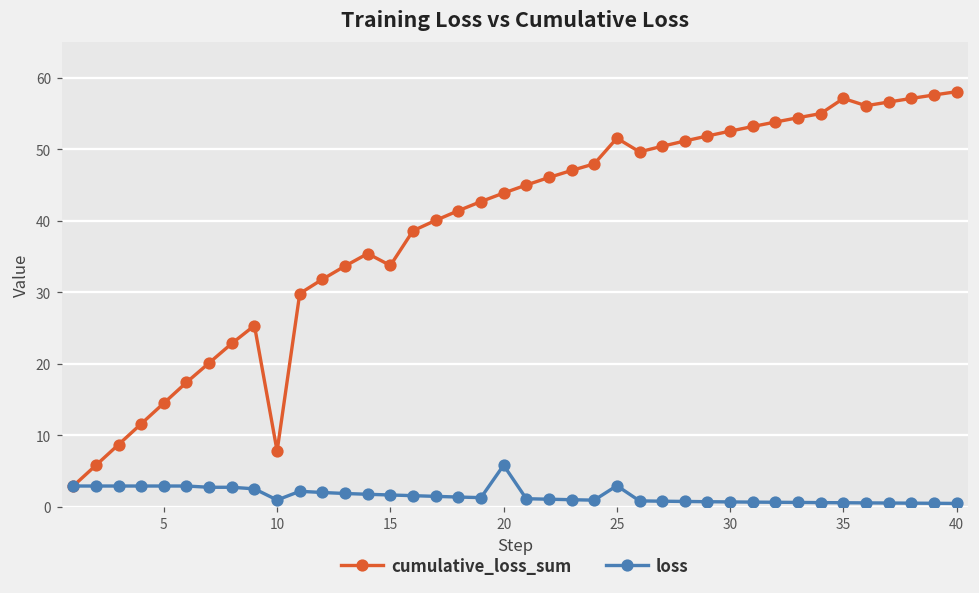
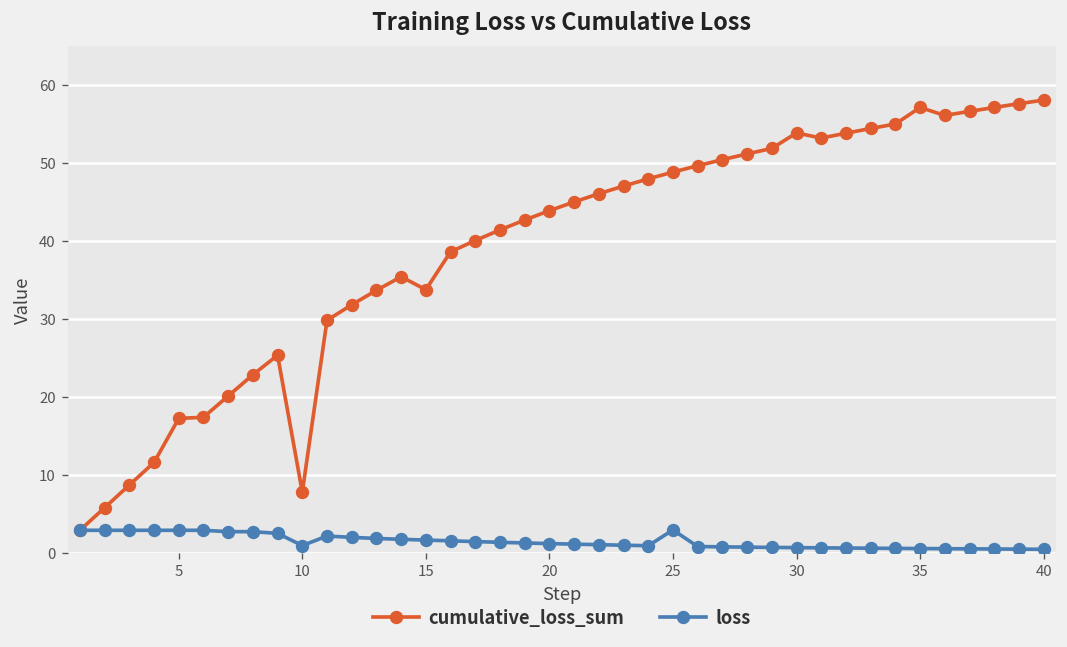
cumulative_loss_sum, 5: 14 -> 17
loss, 20: 6 -> 1
cumulative_loss_sum, 25: 52 -> 49
cumulative_loss_sum, 30: 53 -> 54
